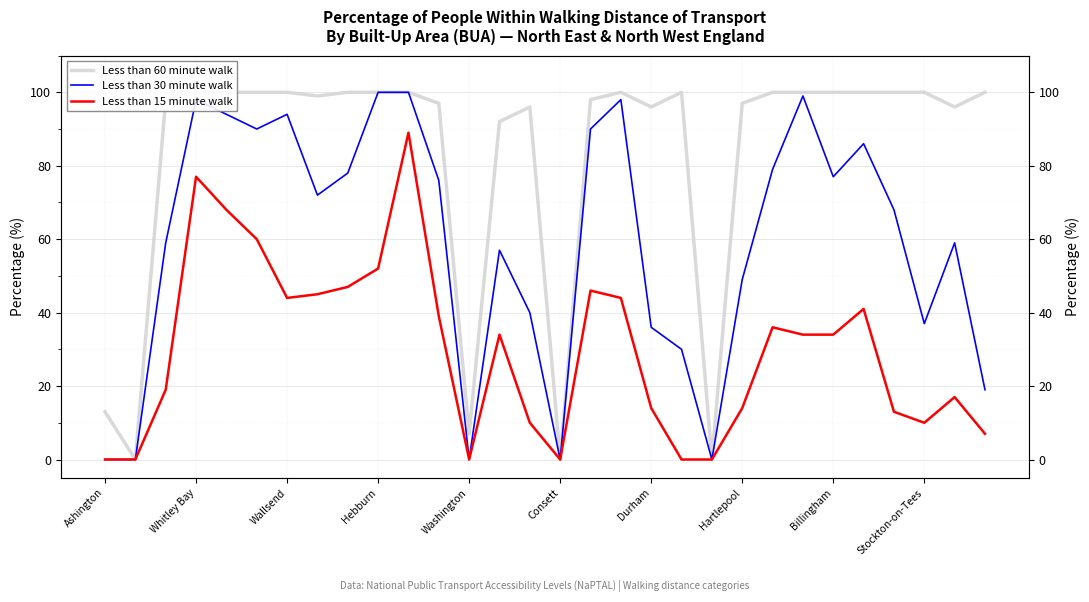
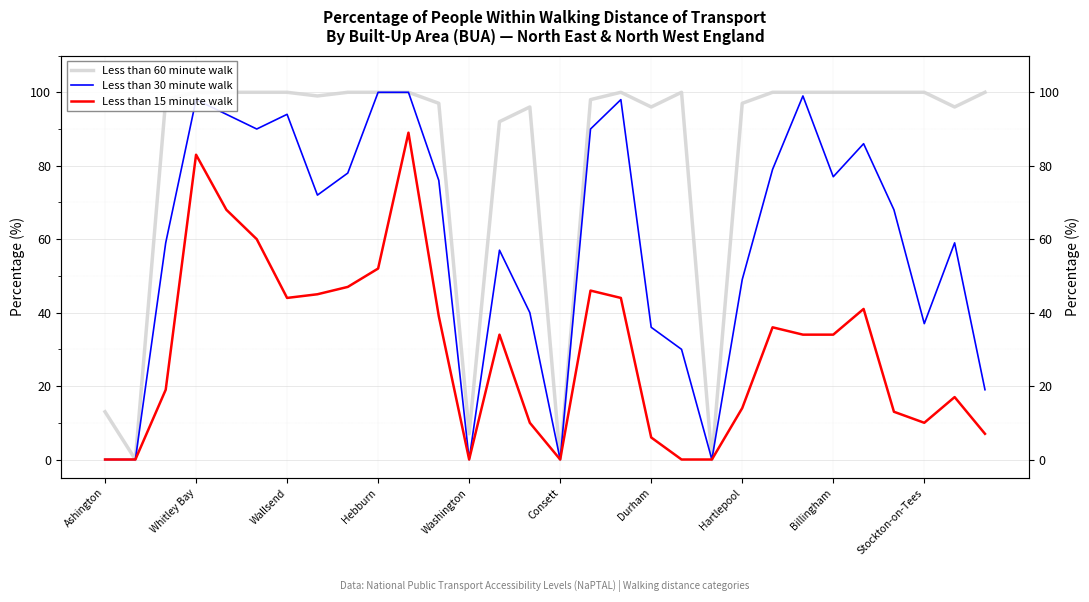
Less than 15 minute walk, Whitley Bay: 77 -> 83
Less than 15 minute walk, Durham: 14 -> 6
